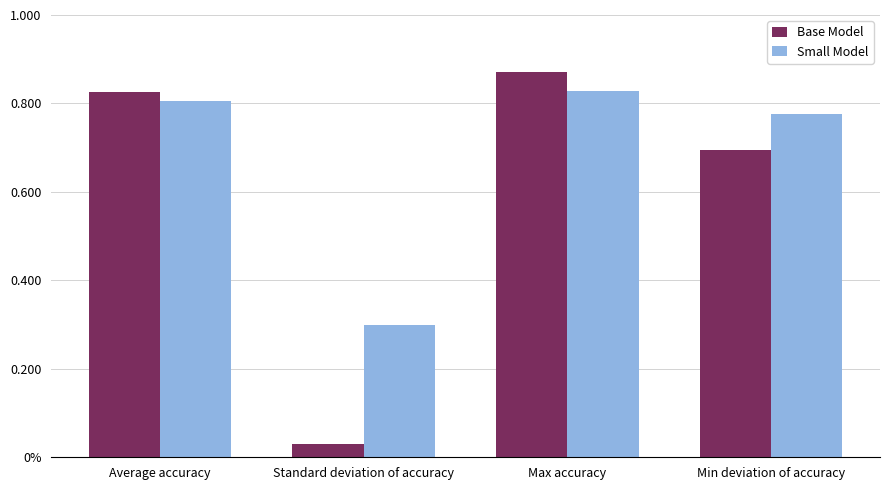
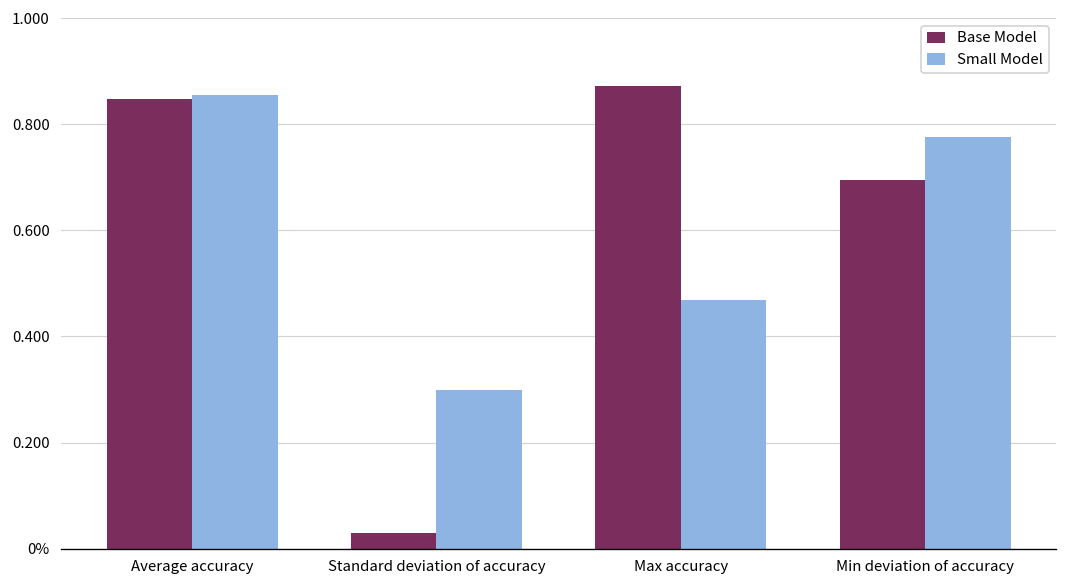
Base Model, Average accuracy: 0.83 -> 0.85
Small Model, Average accuracy: 0.81 -> 0.85
Small Model, Max accuracy: 0.83 -> 0.47
